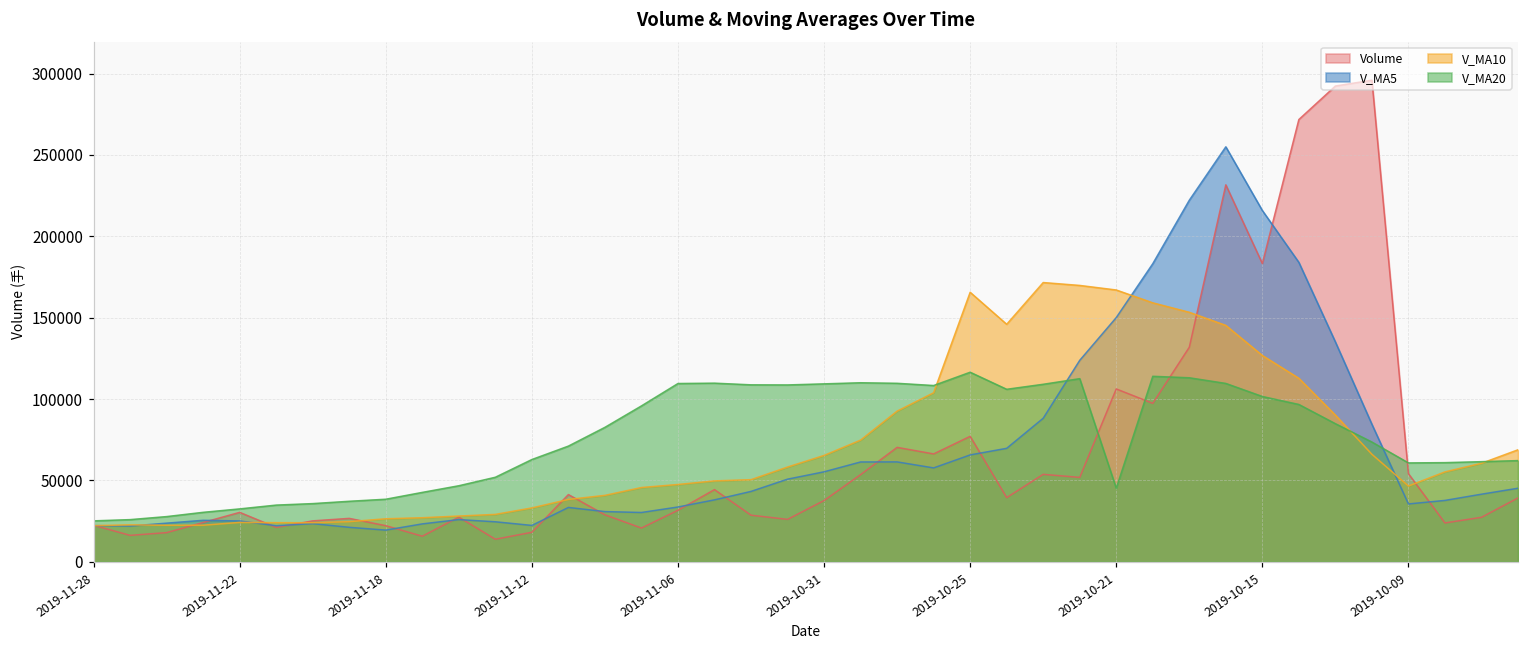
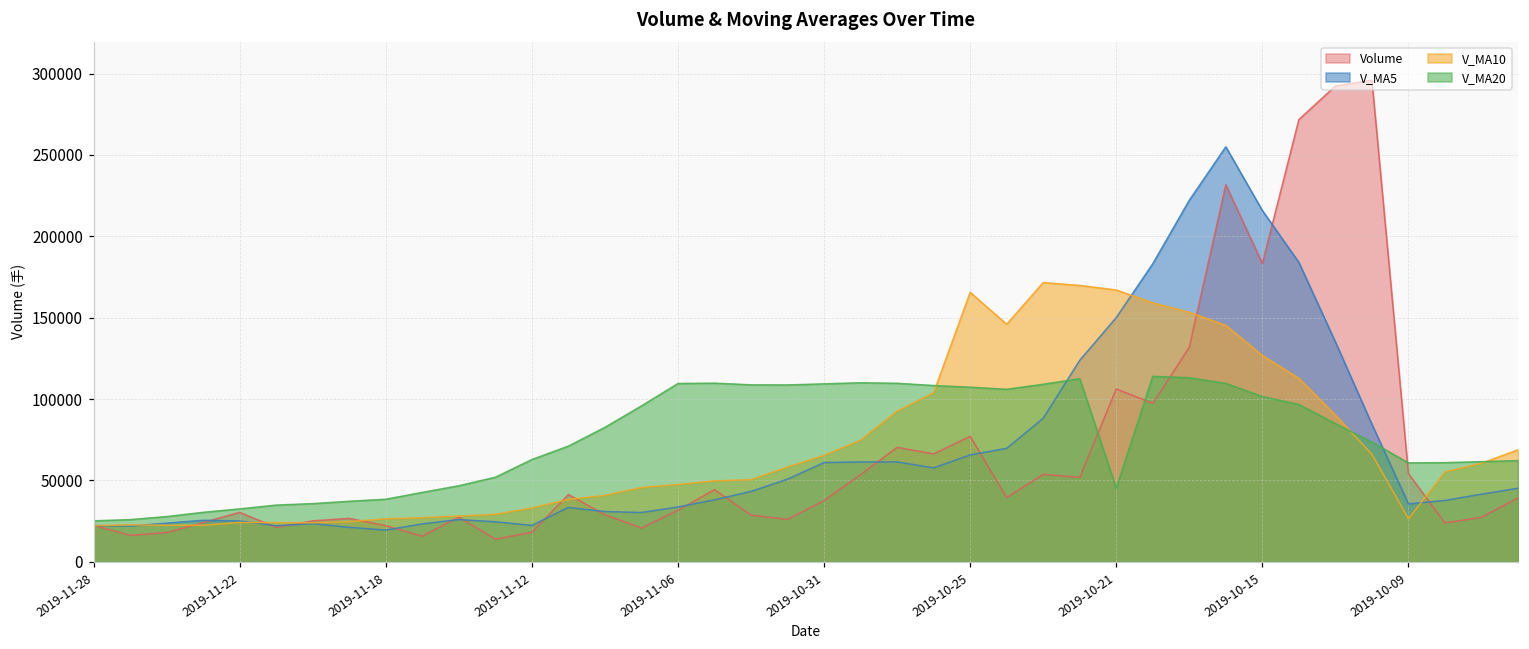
V_MA5, 2019-10-31: 55000 -> 61000
V_MA20, 2019-10-25: 116000 -> 107000
V_MA10, 2019-10-09: 47000 -> 26000
